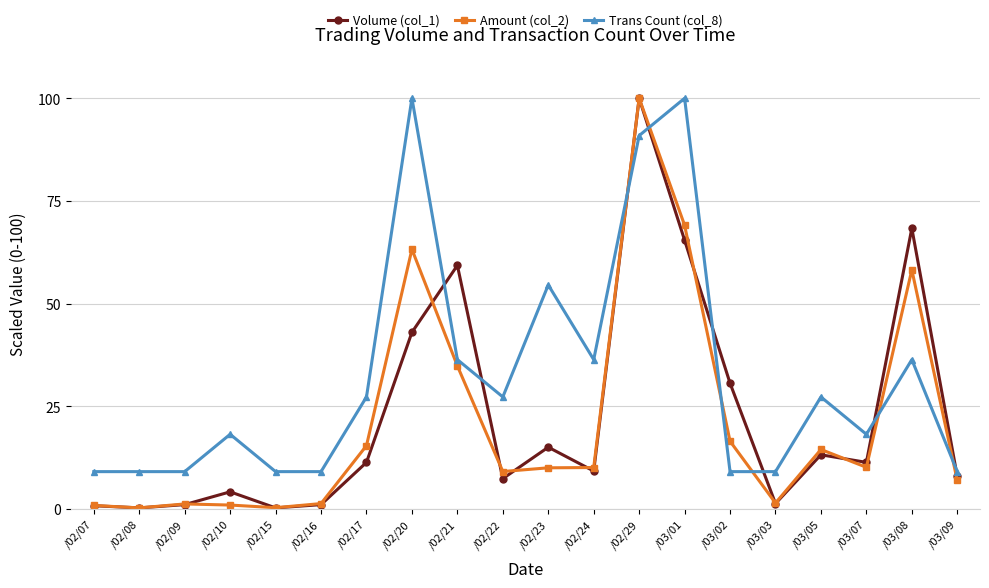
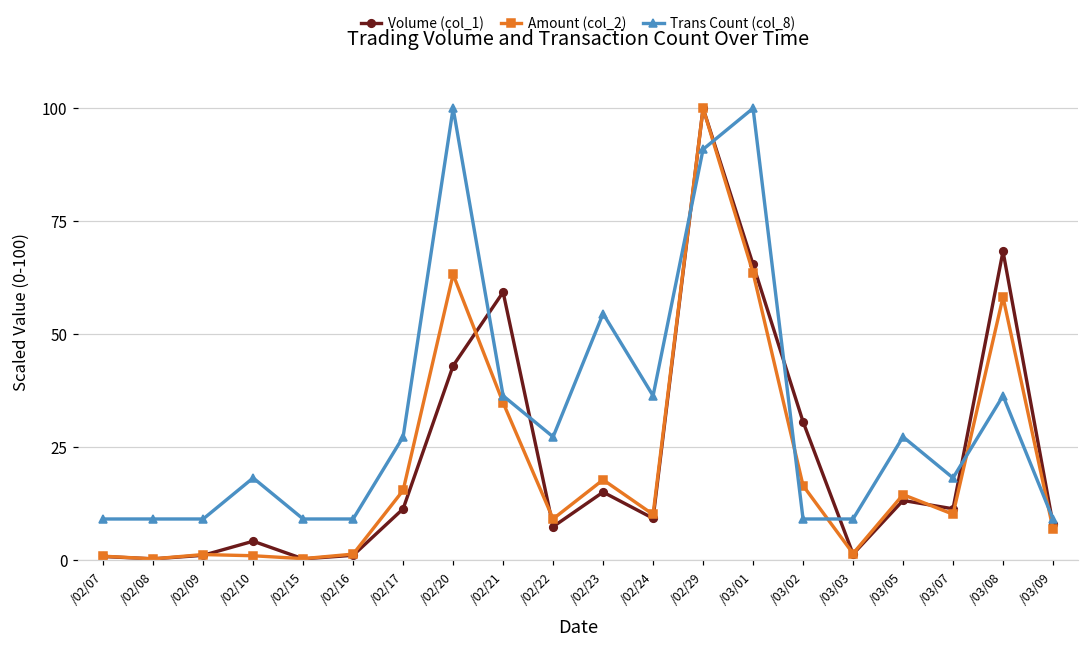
Amount (col_2), /02/23: 10 -> 18
Amount (col_2), /03/01: 69 -> 64
